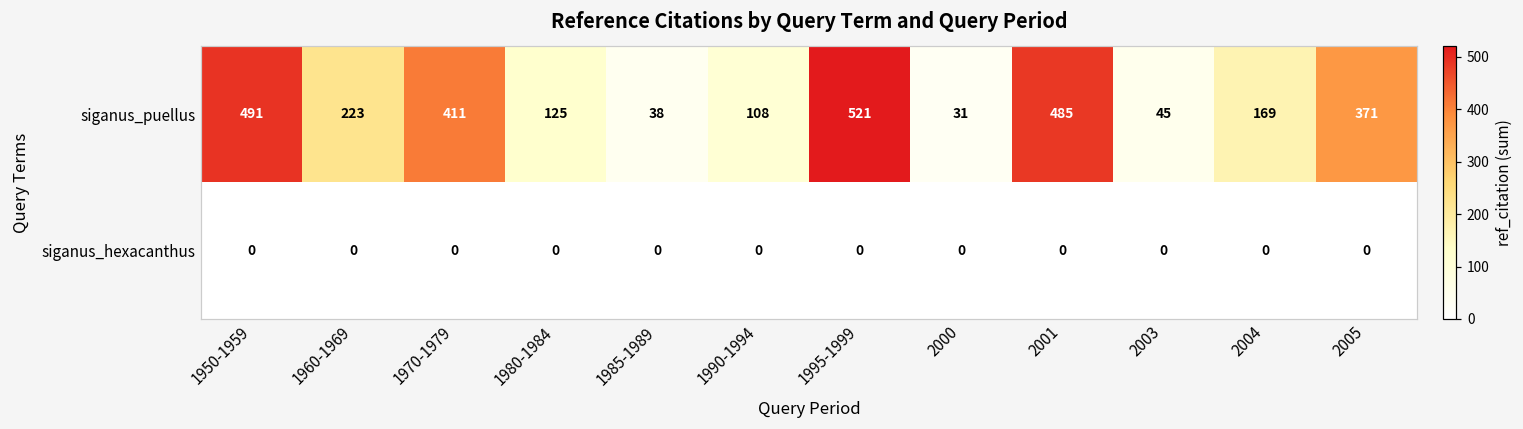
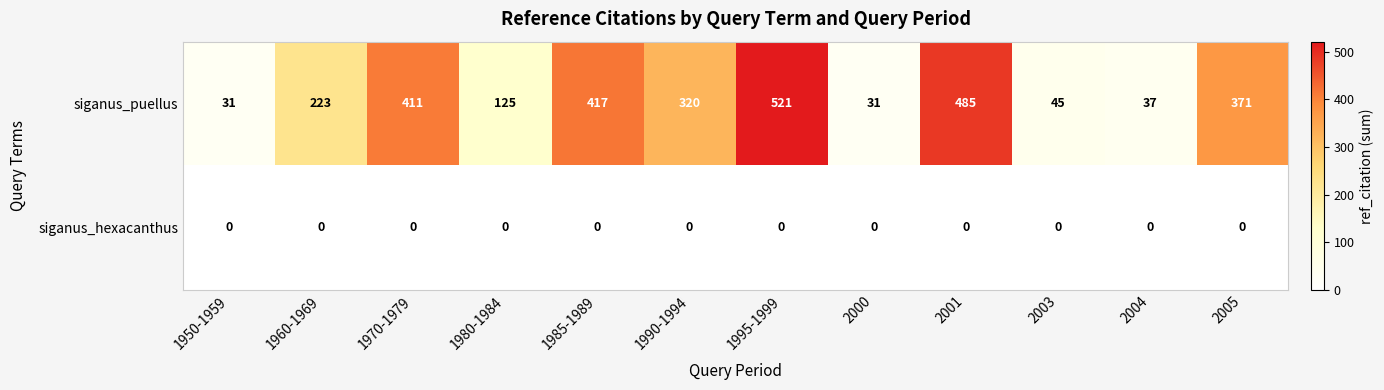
siganus_puellus, 1950-1959: 491 -> 31
siganus_puellus, 1985-1989: 38 -> 417
siganus_puellus, 1990-1994: 108 -> 320
siganus_puellus, 2004: 169 -> 37
